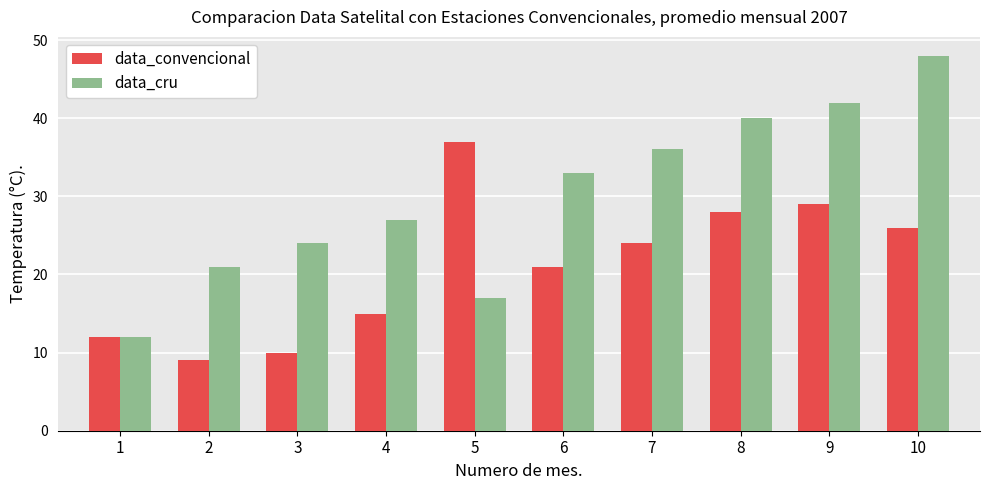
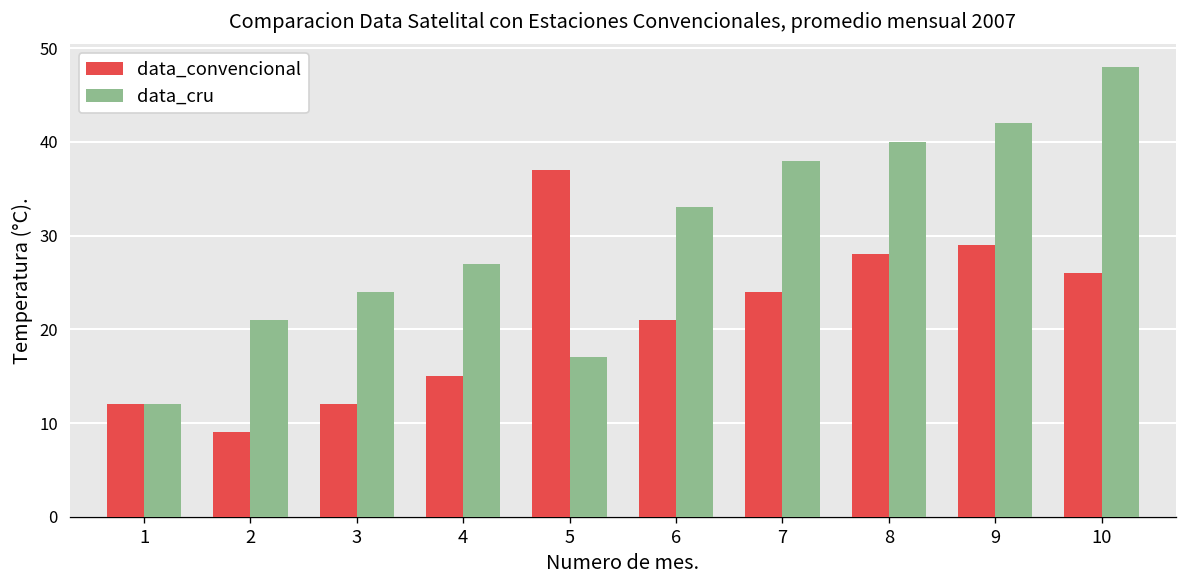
data_convencional, 3: 10 -> 12
data_cru, 7: 36 -> 38
